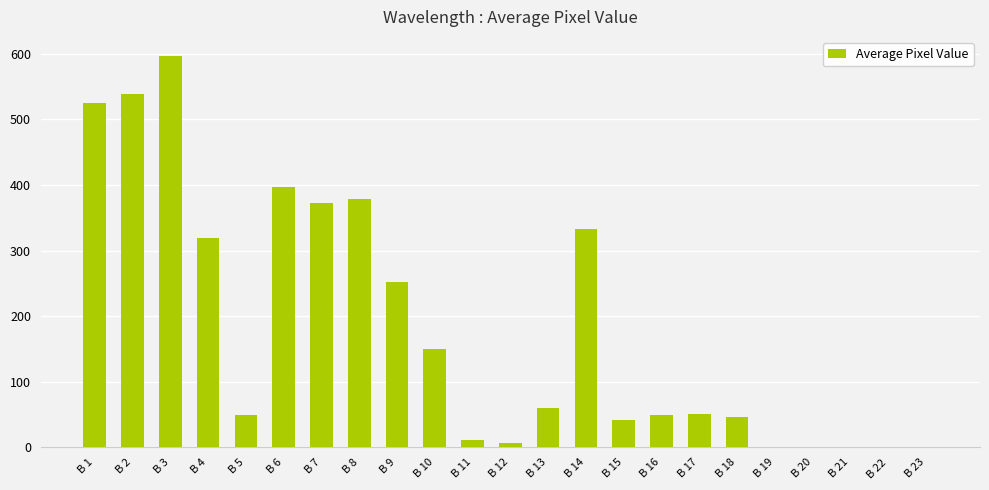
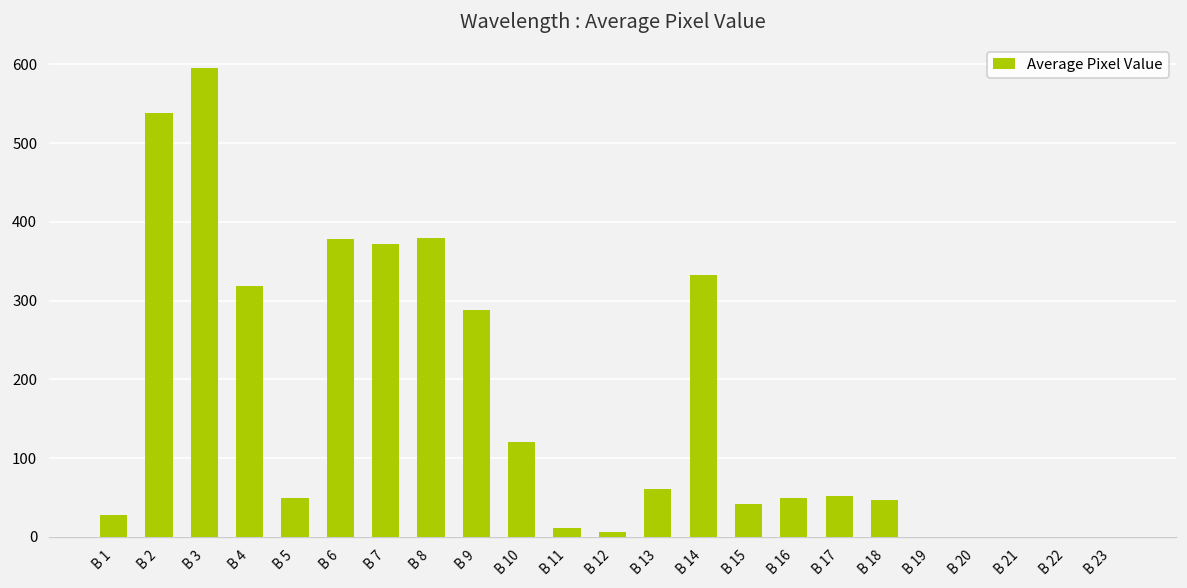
B 1: 520 -> 30
B 6: 400 -> 380
B 9: 250 -> 290
B 10: 150 -> 120
